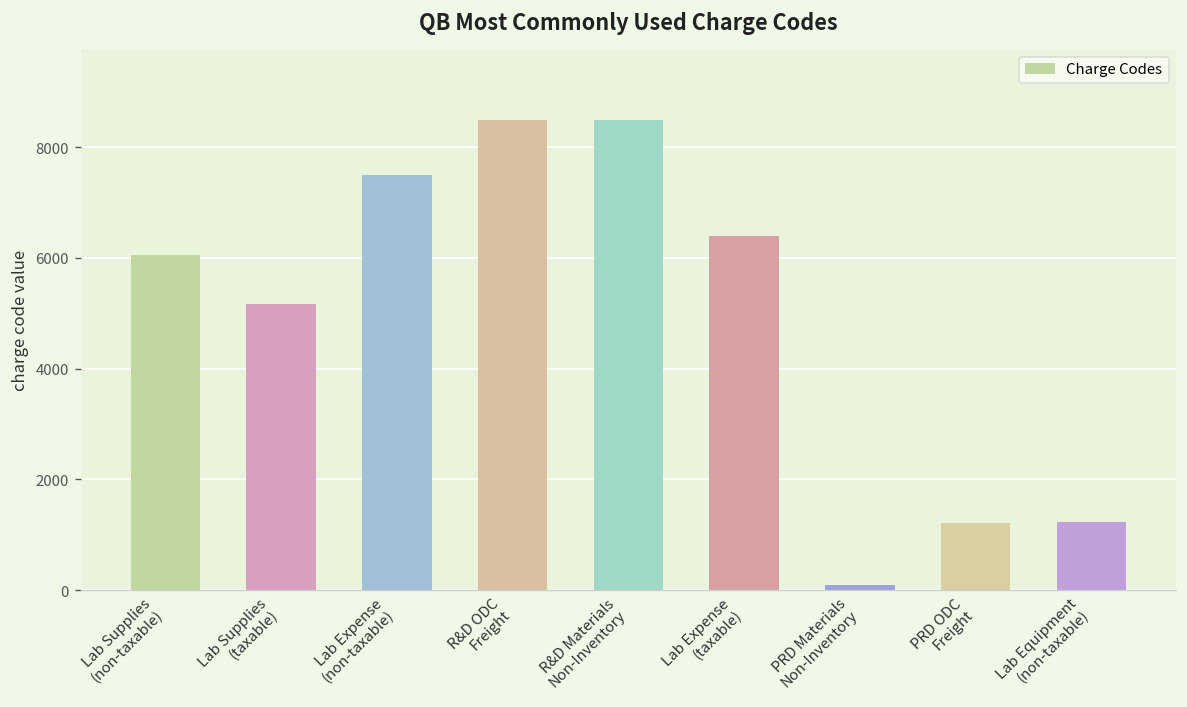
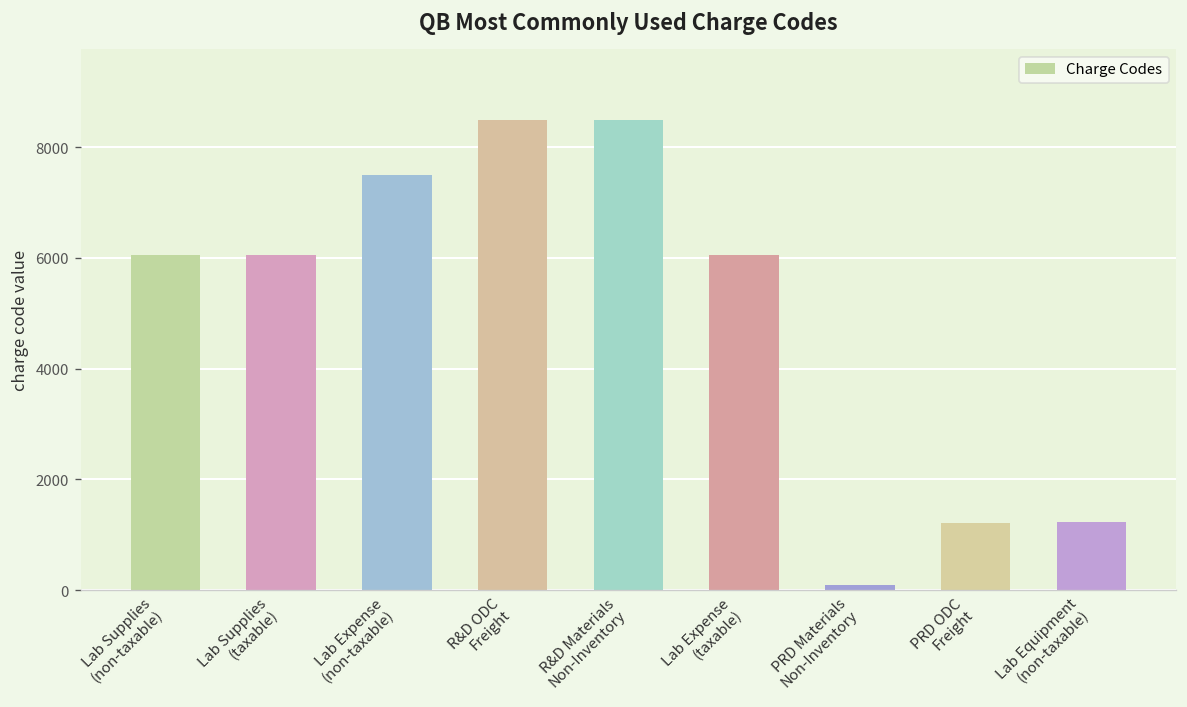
Lab Supplies (taxable): 5200 -> 6100
Lab Expense (taxable): 6400 -> 6100
